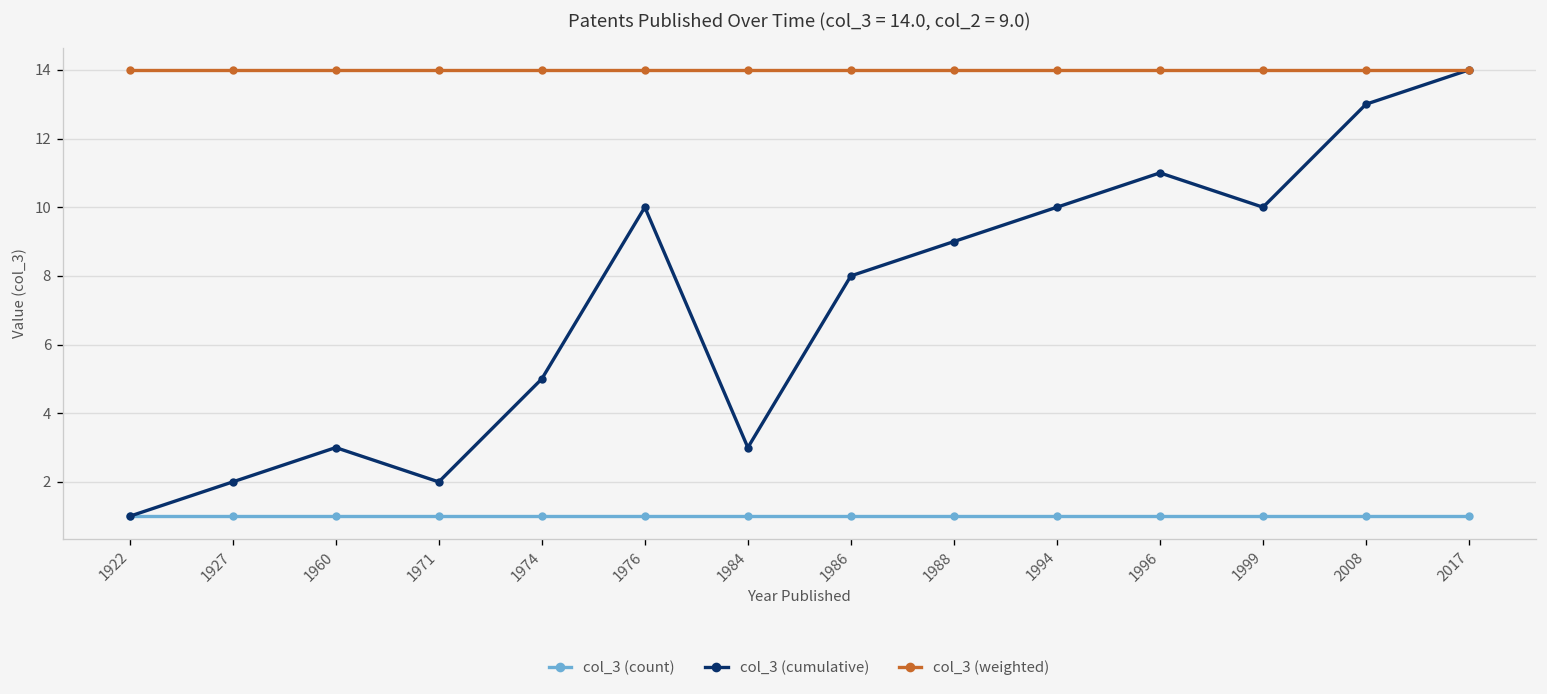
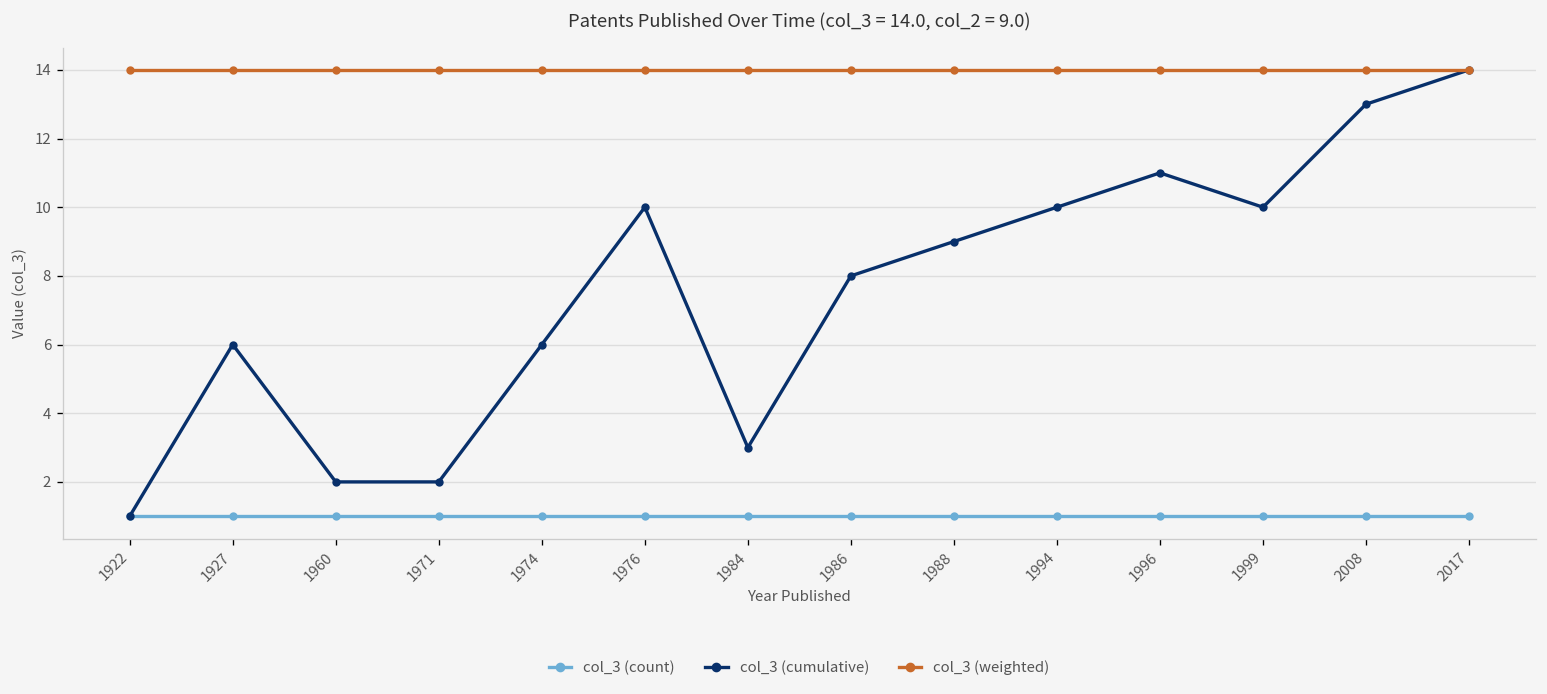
col_3 (cumulative), 1927: 2 -> 6
col_3 (cumulative), 1960: 3 -> 2
col_3 (cumulative), 1974: 5 -> 6
